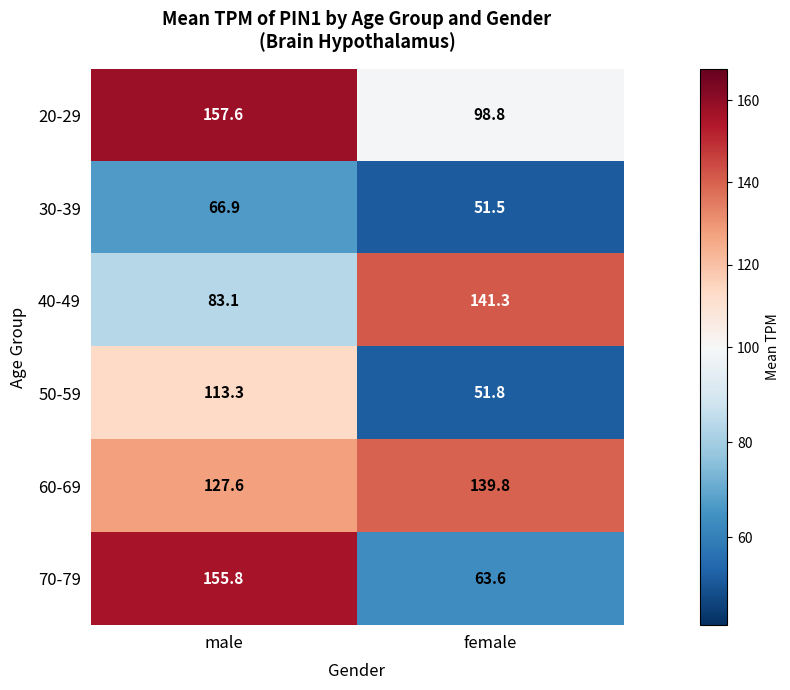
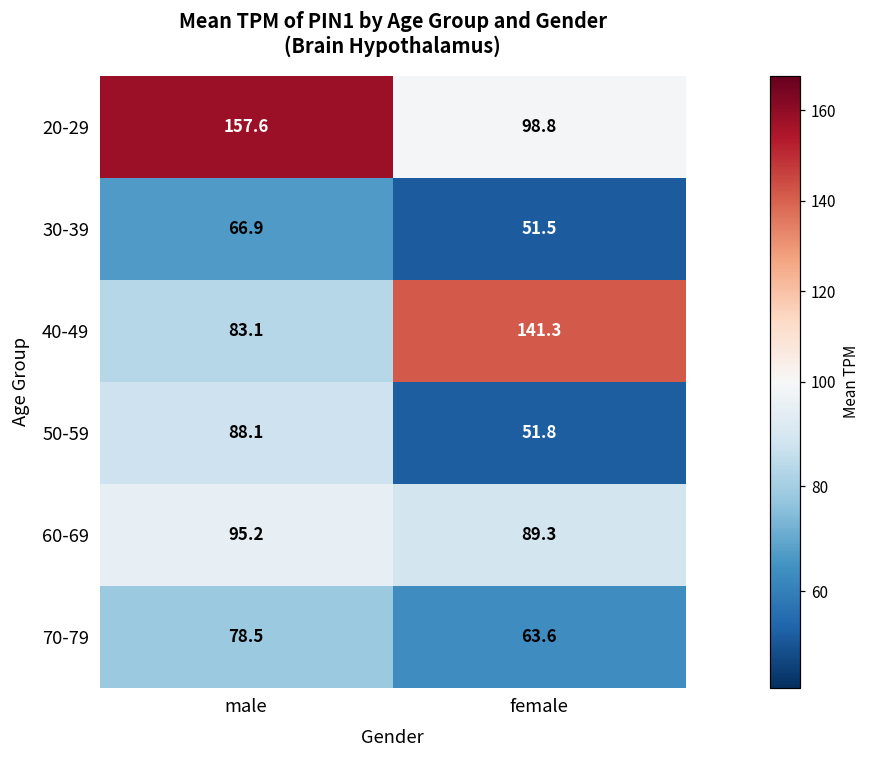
50-59, male: 113.3 -> 88.1
60-69, male: 127.6 -> 95.2
60-69, female: 139.8 -> 89.3
70-79, male: 155.8 -> 78.5
